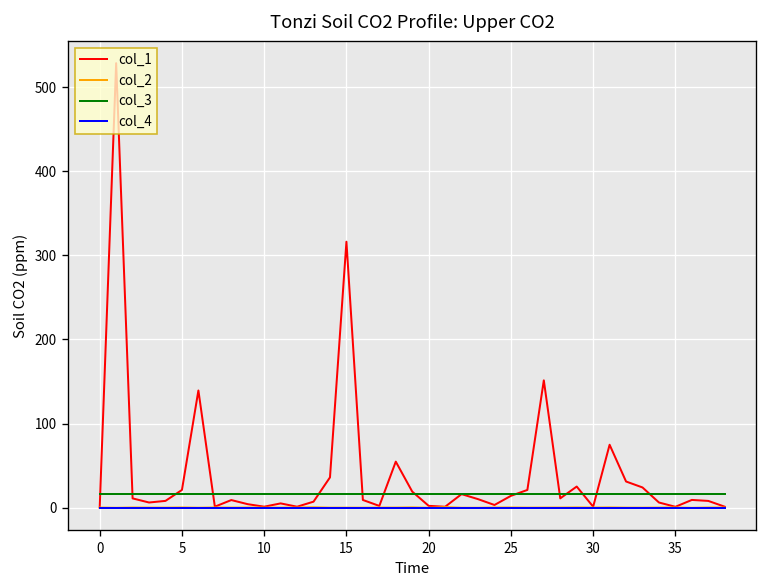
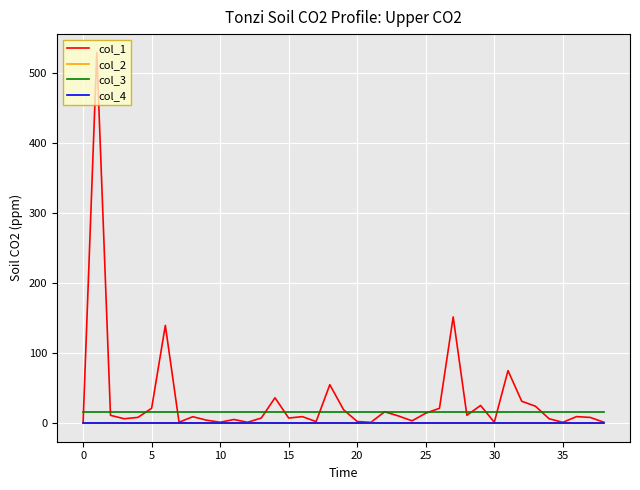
col_1, 15: 320 -> 10
